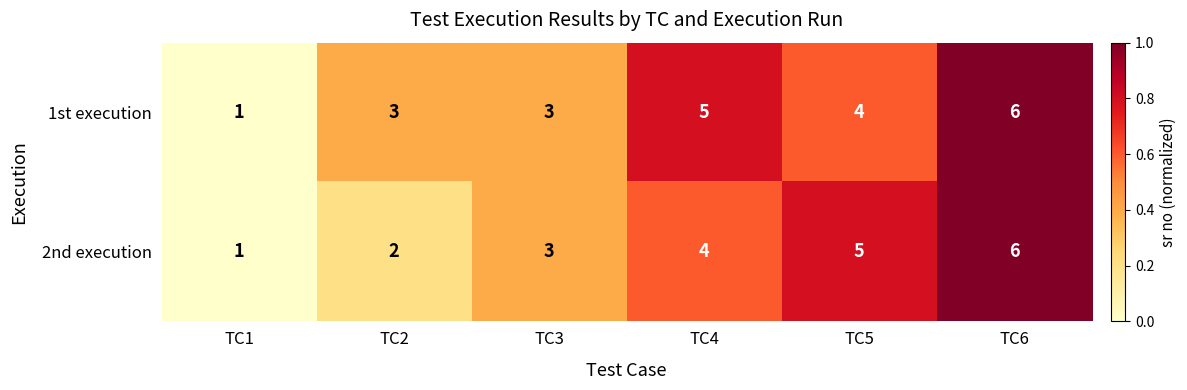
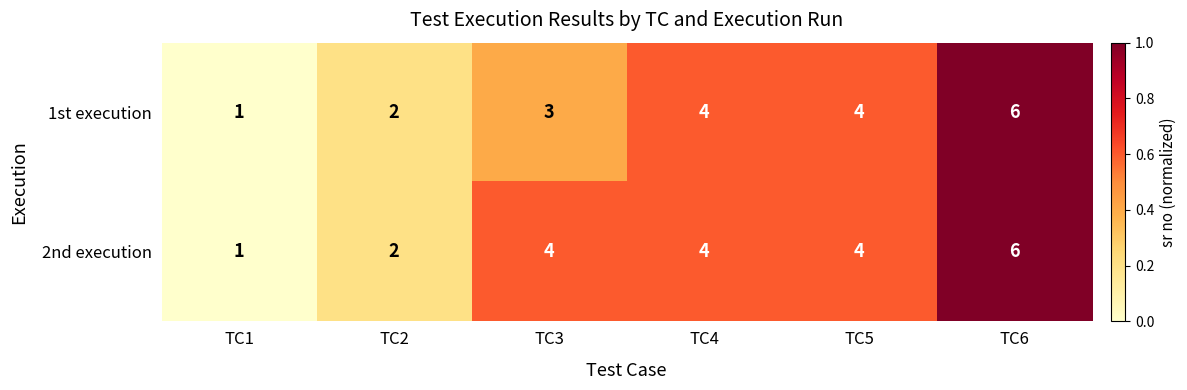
1st execution, TC2: 3 -> 2
1st execution, TC4: 5 -> 4
2nd execution, TC3: 3 -> 4
2nd execution, TC5: 5 -> 4
